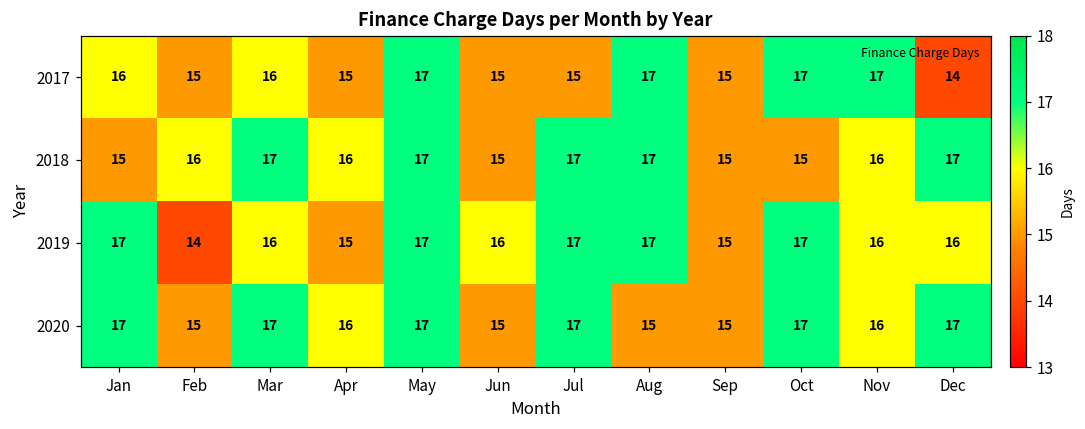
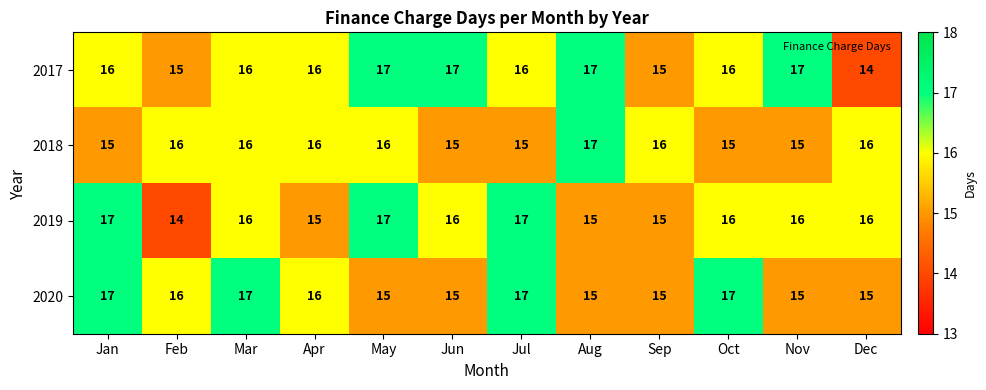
2017, Apr: 15 -> 16
2017, Jun: 15 -> 17
2017, Jul: 15 -> 16
2017, Oct: 17 -> 16
2018, Mar: 17 -> 16
2018, May: 17 -> 16
2018, Jul: 17 -> 15
2018, Sep: 15 -> 16
2018, Nov: 16 -> 15
2018, Dec: 17 -> 16
2019, Aug: 17 -> 15
2019, Oct: 17 -> 16
2020, Feb: 15 -> 16
2020, May: 17 -> 15
2020, Nov: 16 -> 15
2020, Dec: 17 -> 15
